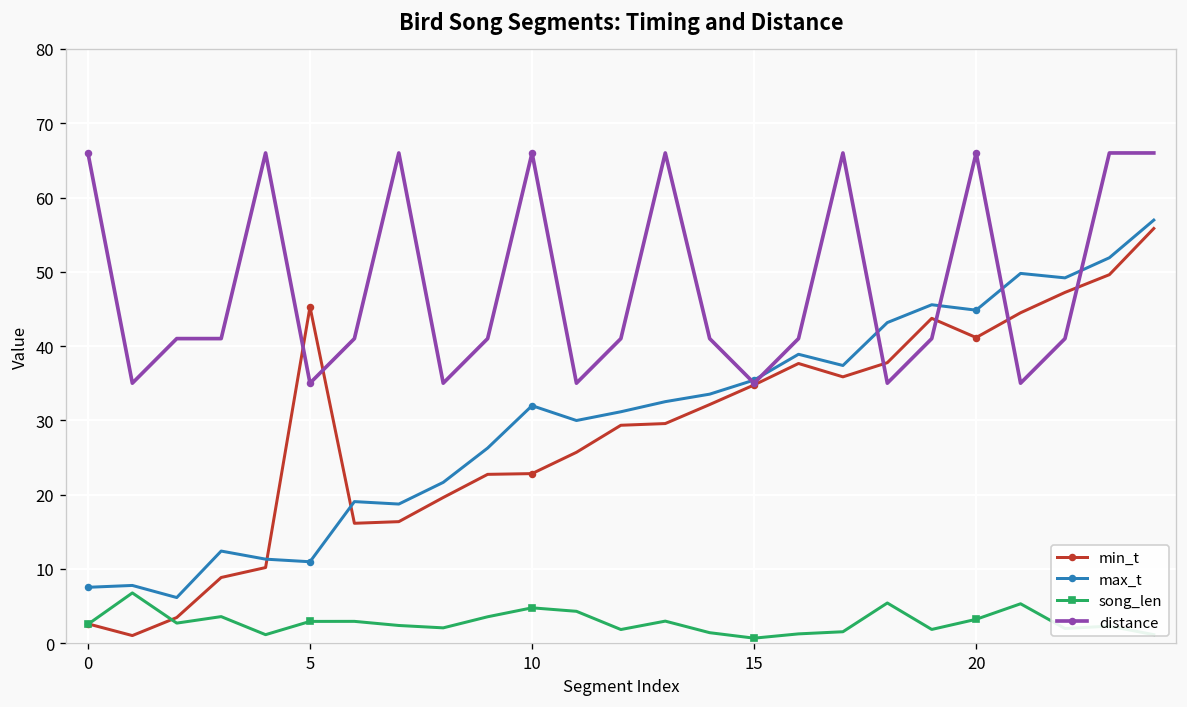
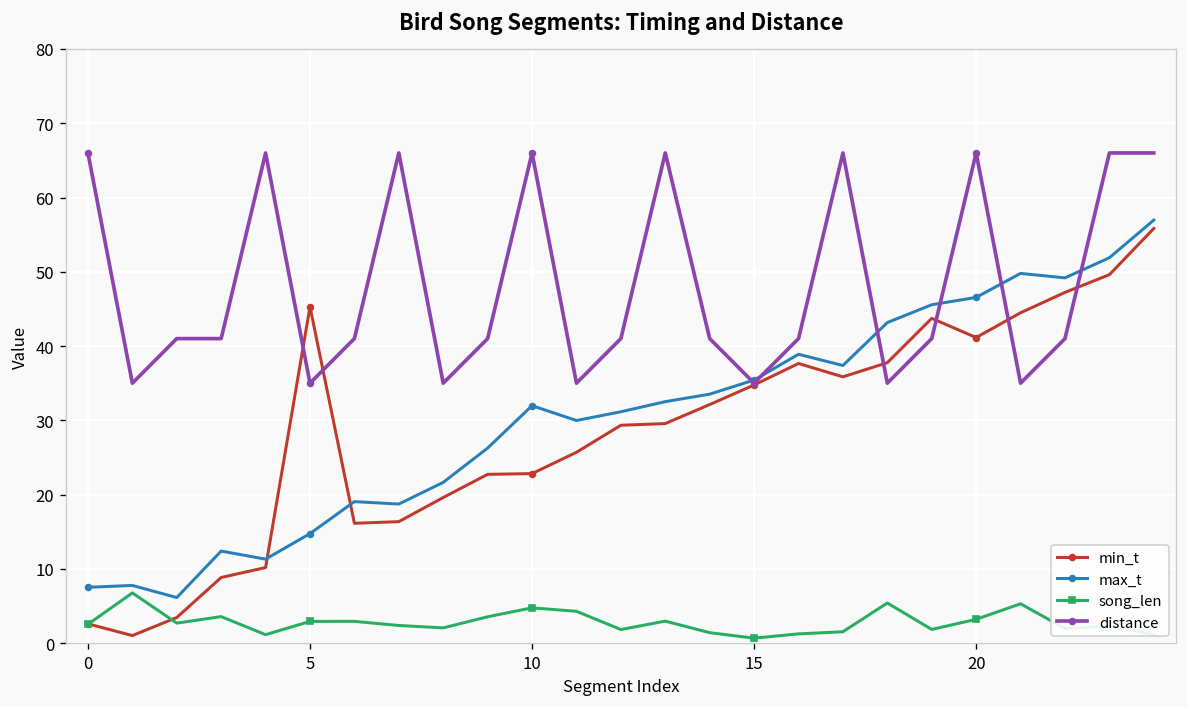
max_t, 5: 11 -> 15
max_t, 20: 45 -> 47
